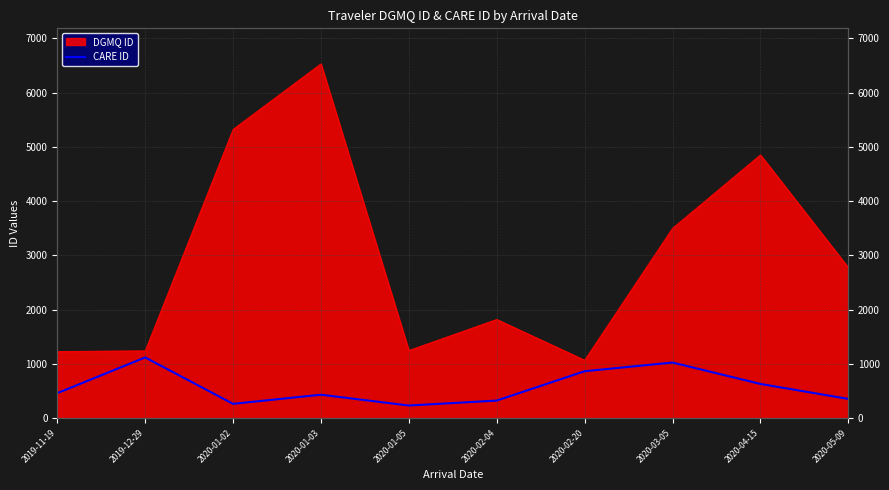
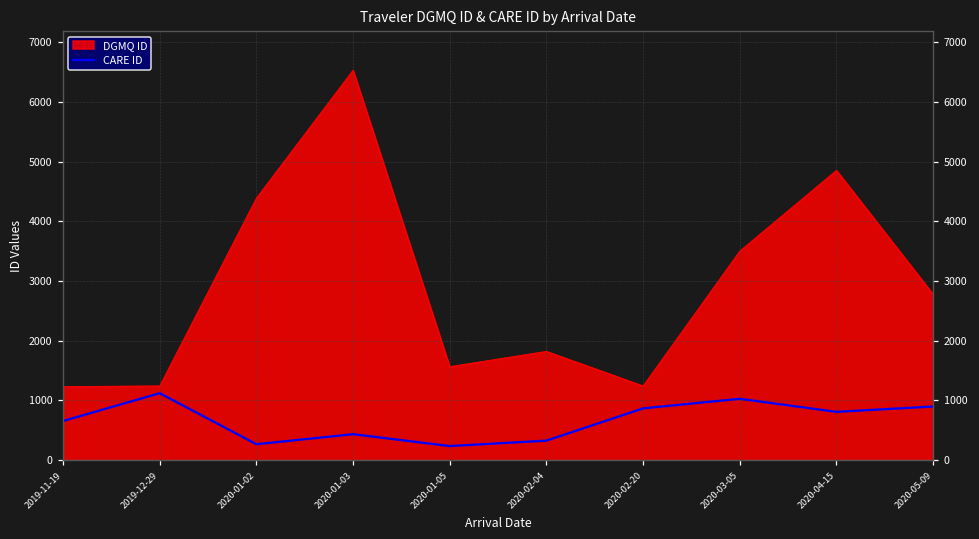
CARE ID, 2019-11-19: 500 -> 700
DGMQ ID, 2020-01-02: 5300 -> 4400
DGMQ ID, 2020-01-05: 1200 -> 1600
DGMQ ID, 2020-02-20: 1100 -> 1200
CARE ID, 2020-04-15: 600 -> 800
CARE ID, 2020-05-09: 400 -> 900
